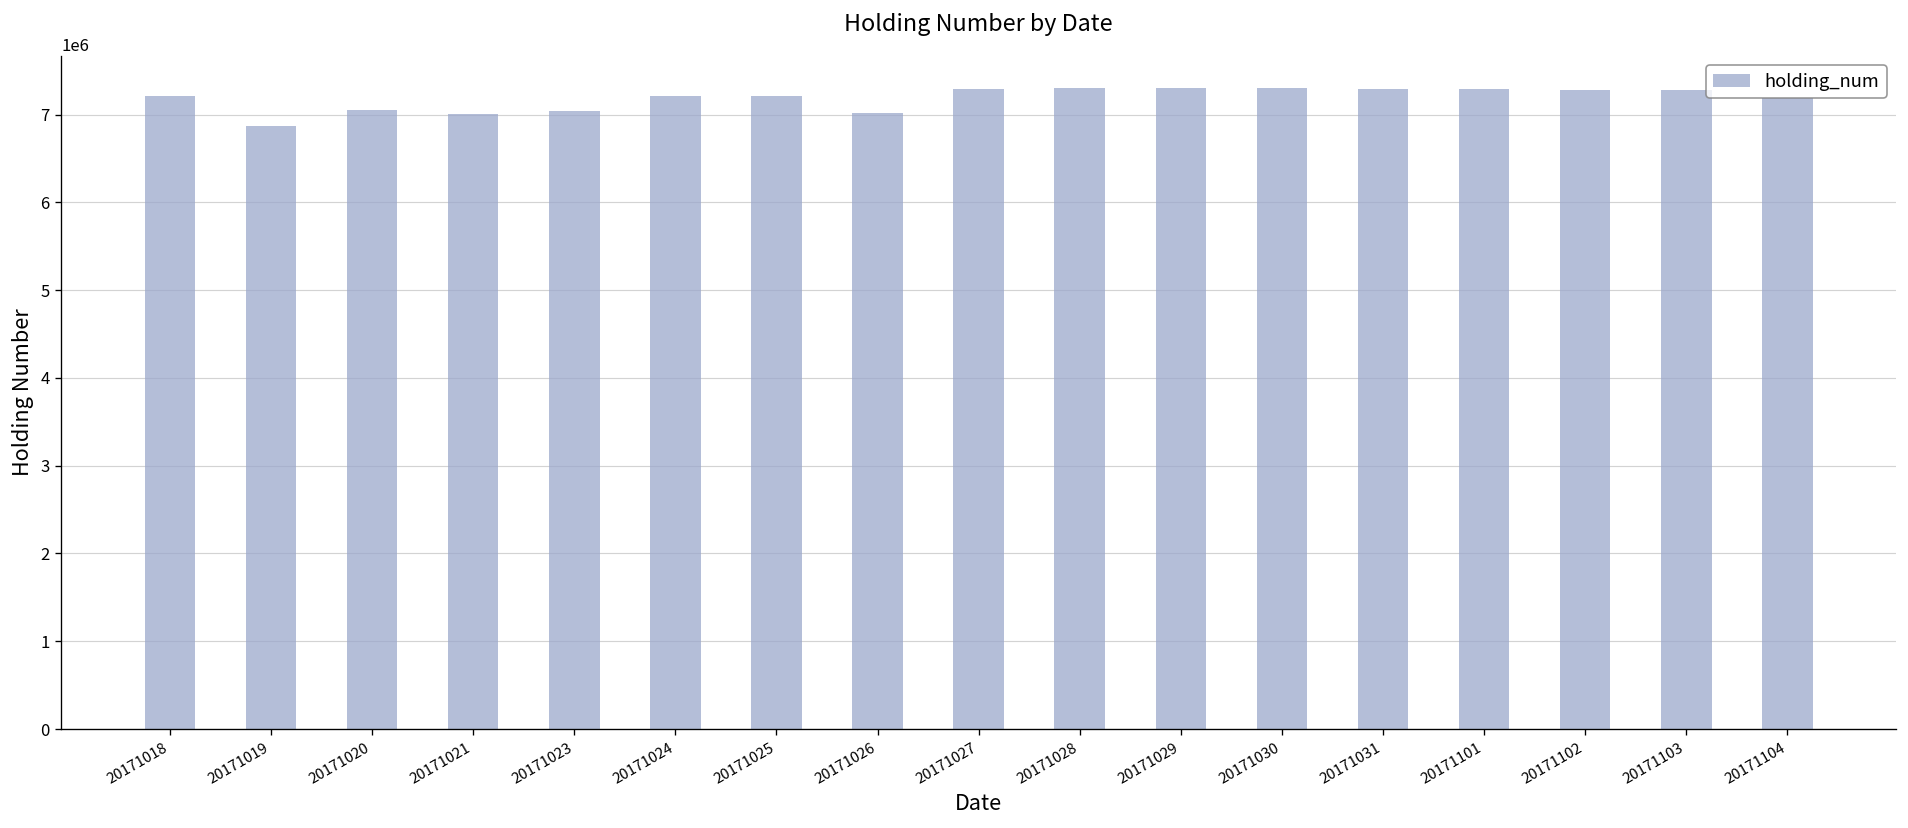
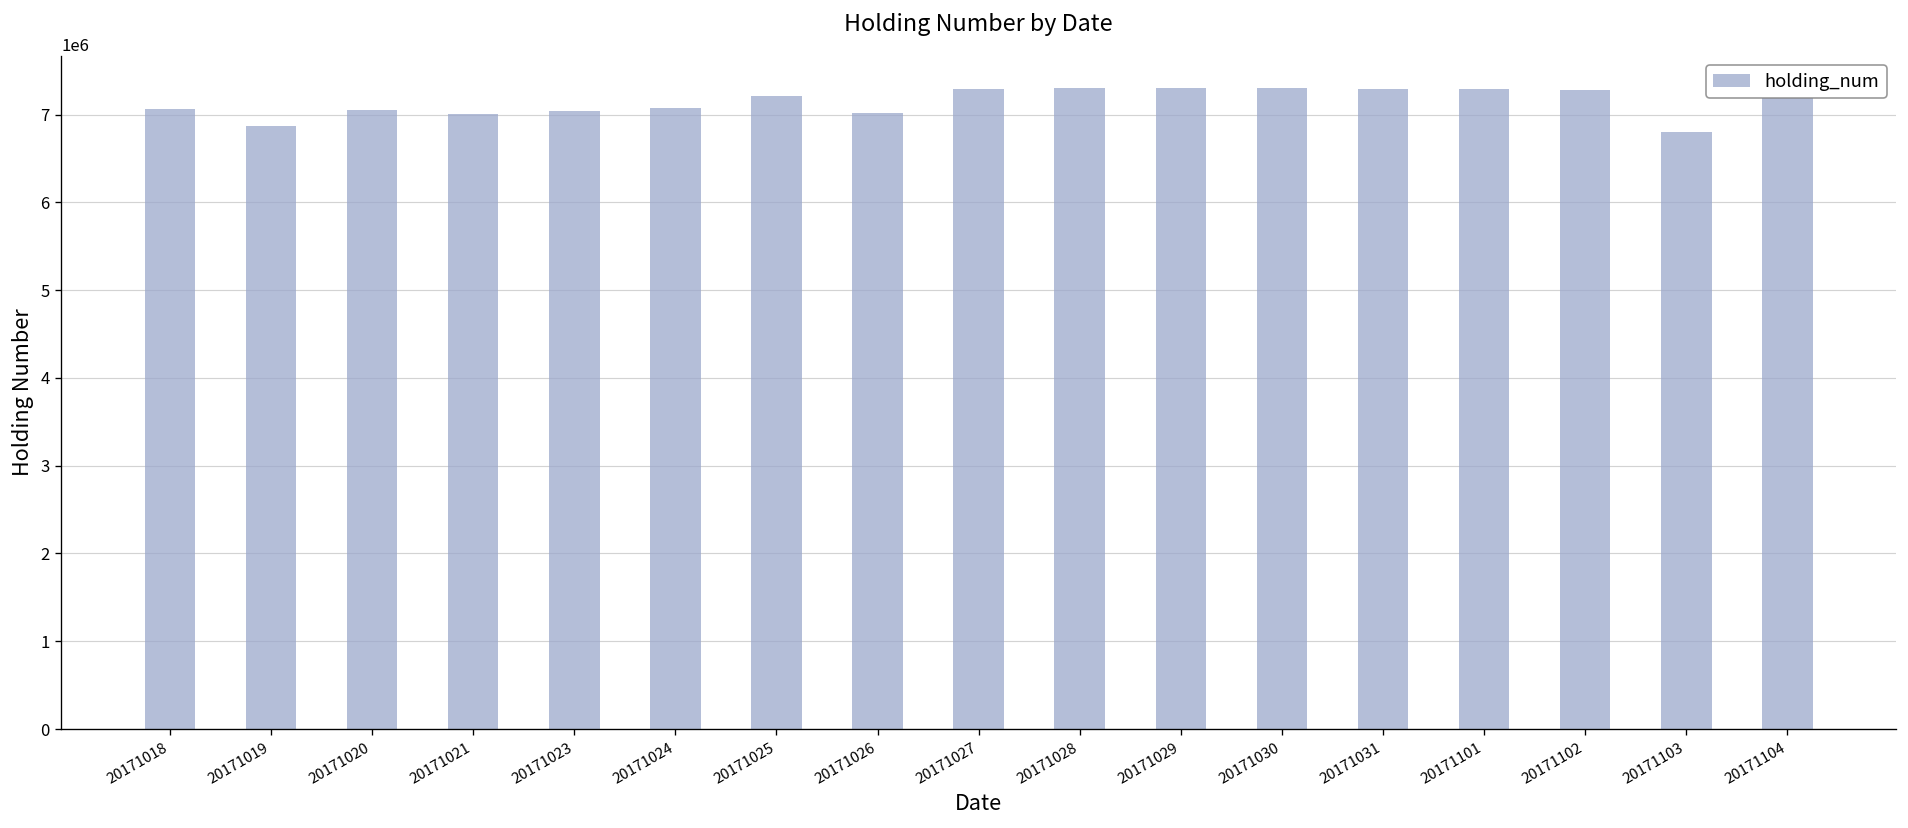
20171018: 7200000 -> 7100000
20171024: 7200000 -> 7100000
20171103: 7300000 -> 6800000
